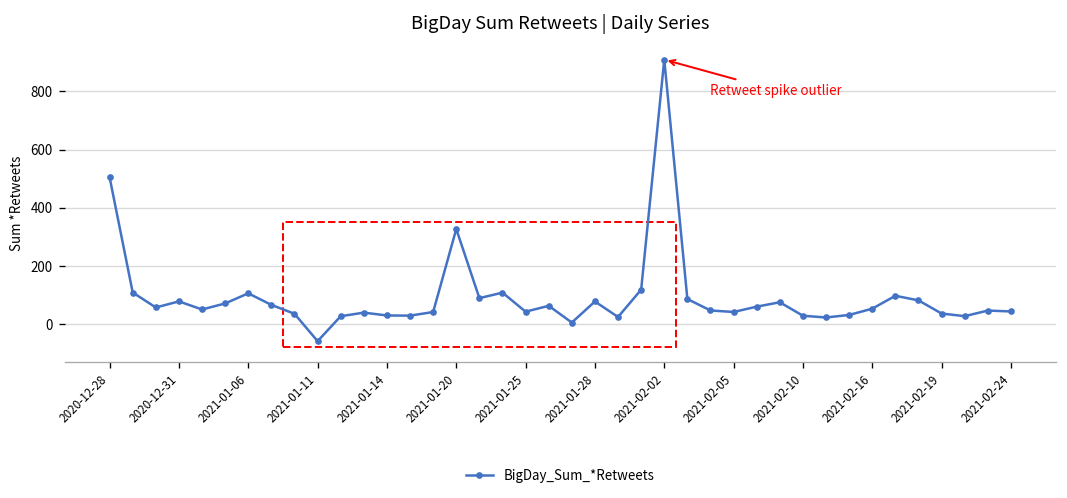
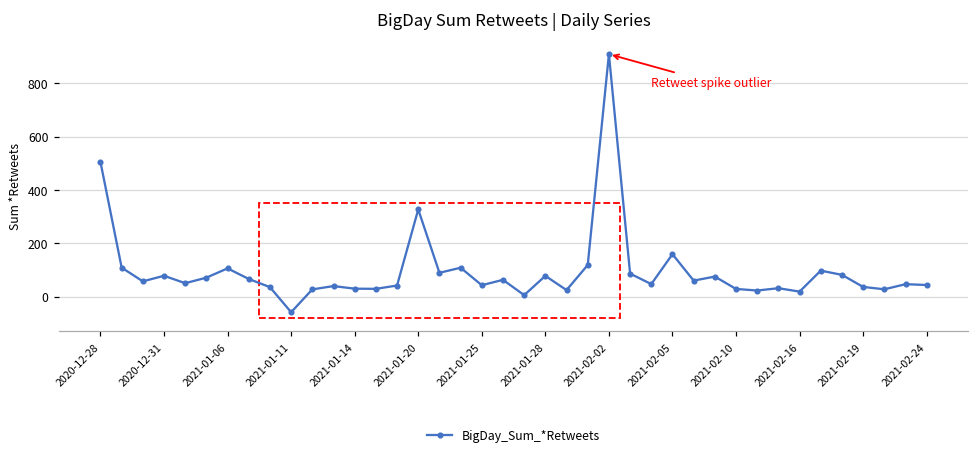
2021-02-05: 40 -> 160
2021-02-16: 50 -> 20
